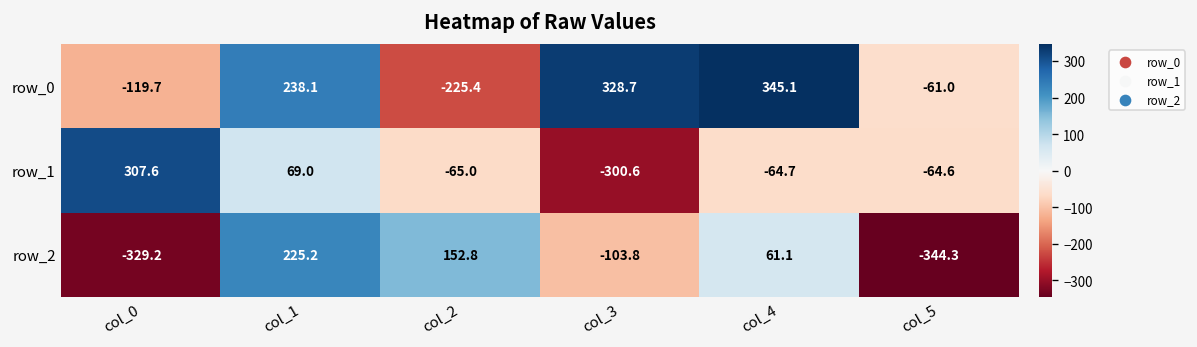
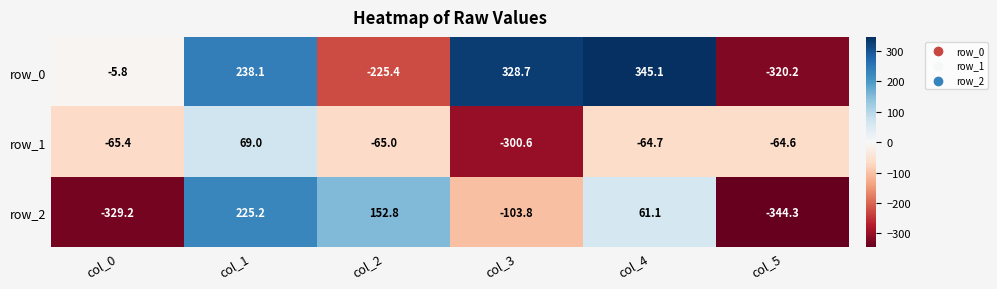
row_0, col_0: -119.7 -> -5.8
row_0, col_5: -61.0 -> -320.2
row_1, col_0: 307.6 -> -65.4
